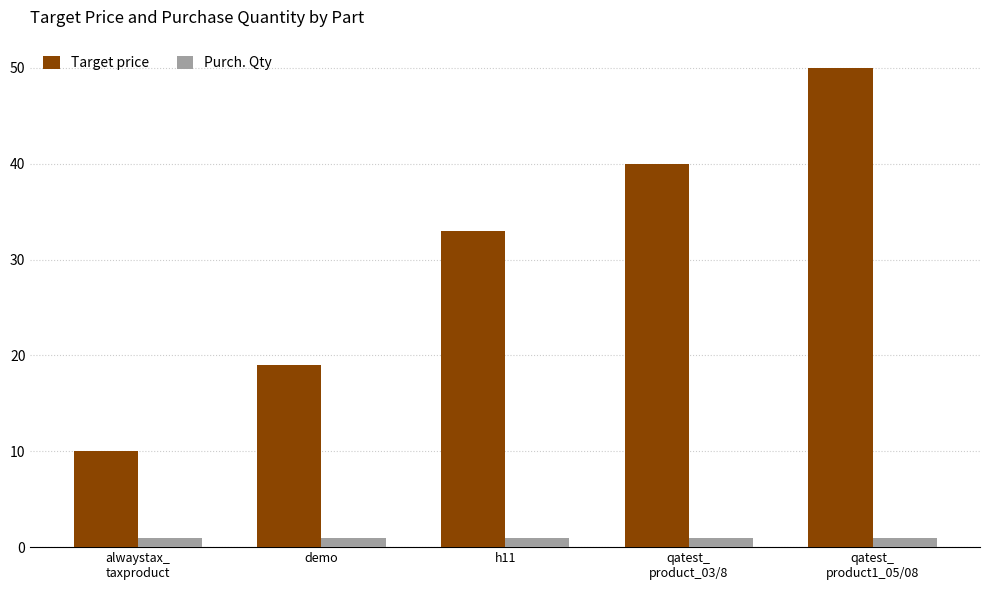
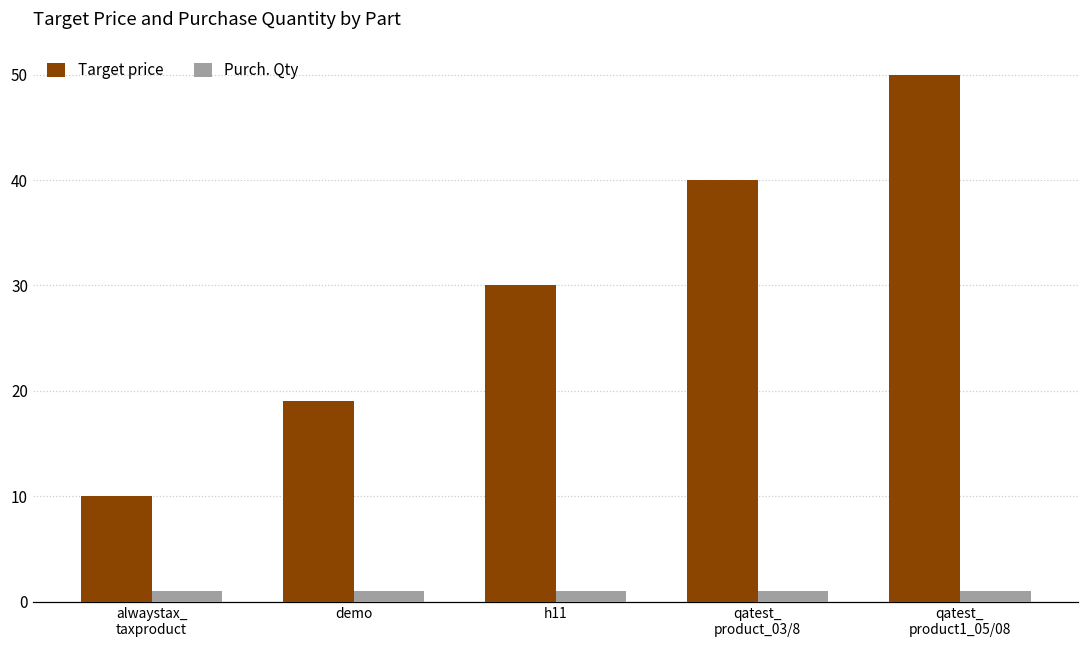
Target price, h11: 33 -> 30
